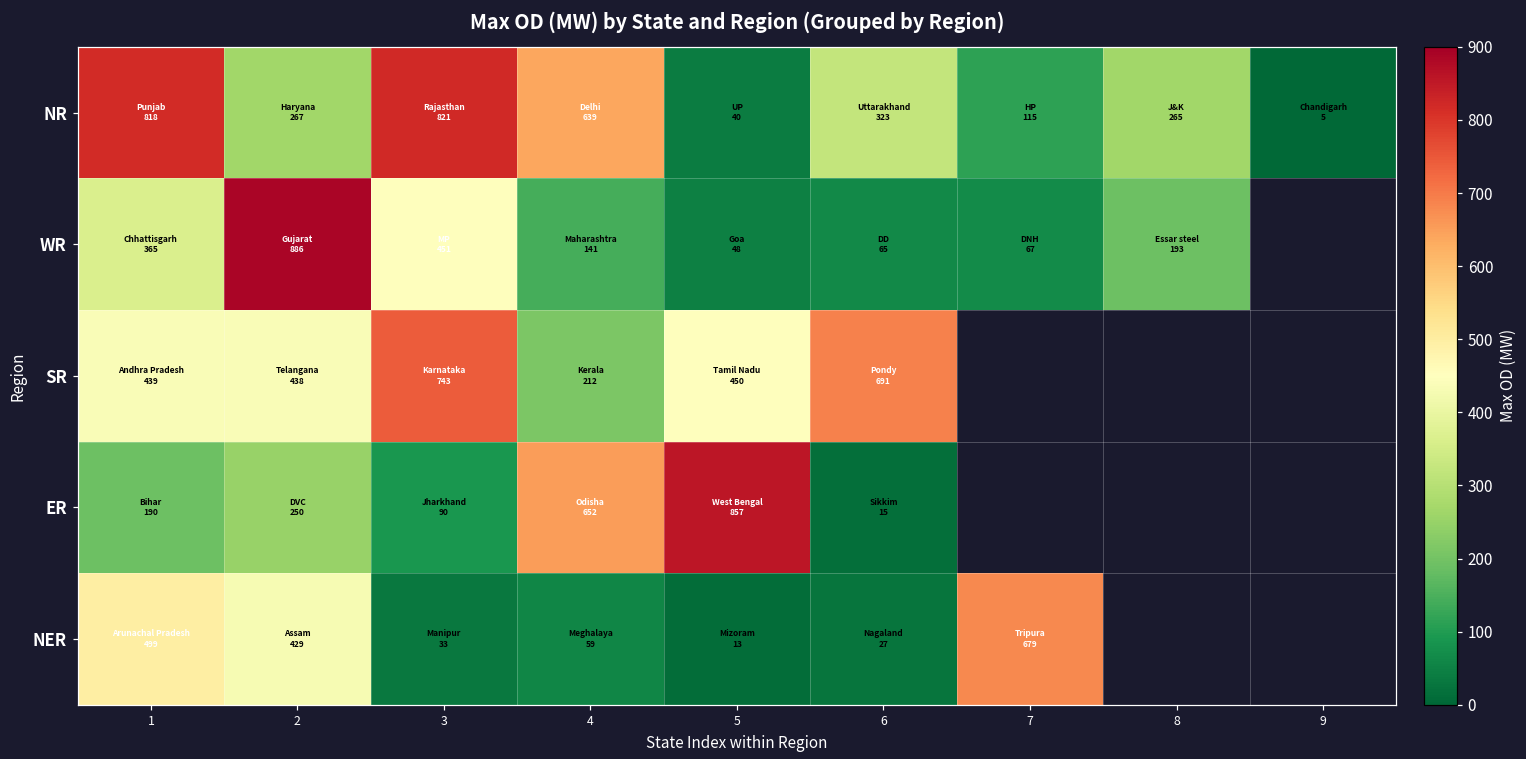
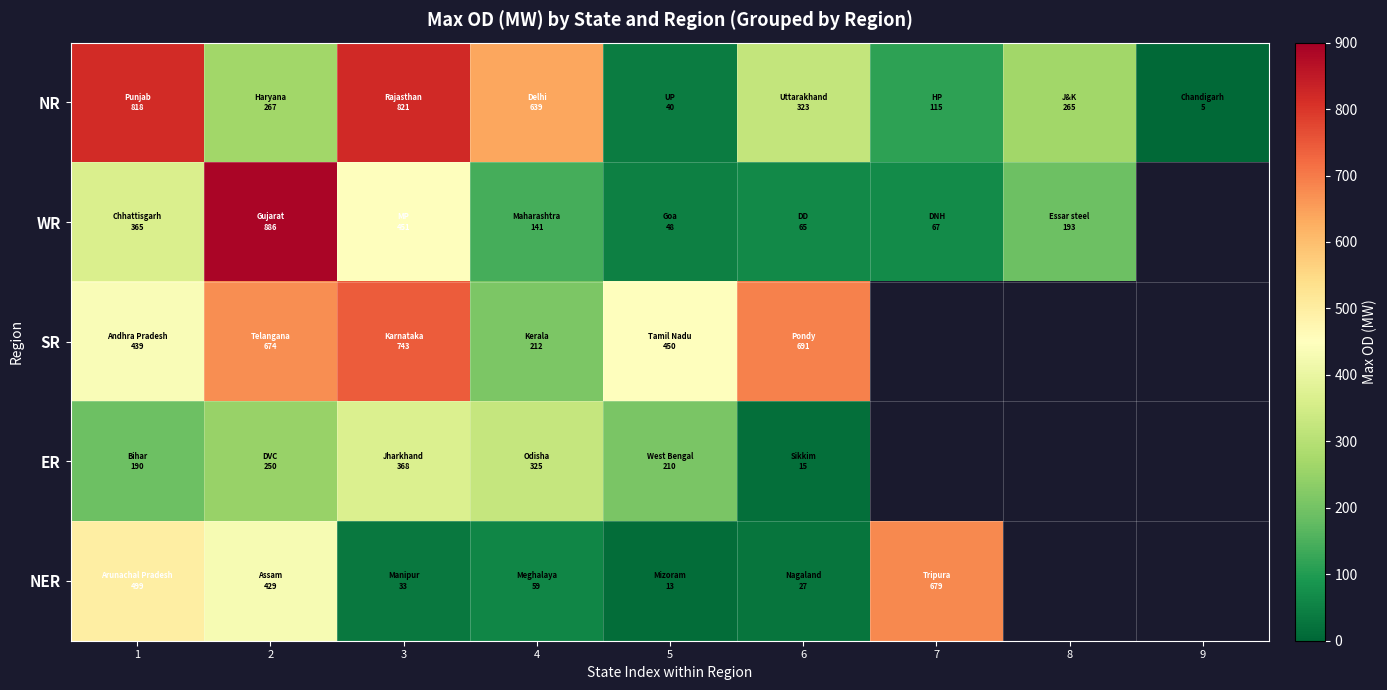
SR, 2: 438 -> 674
ER, 3: 90 -> 368
ER, 4: 652 -> 325
ER, 5: 857 -> 210
